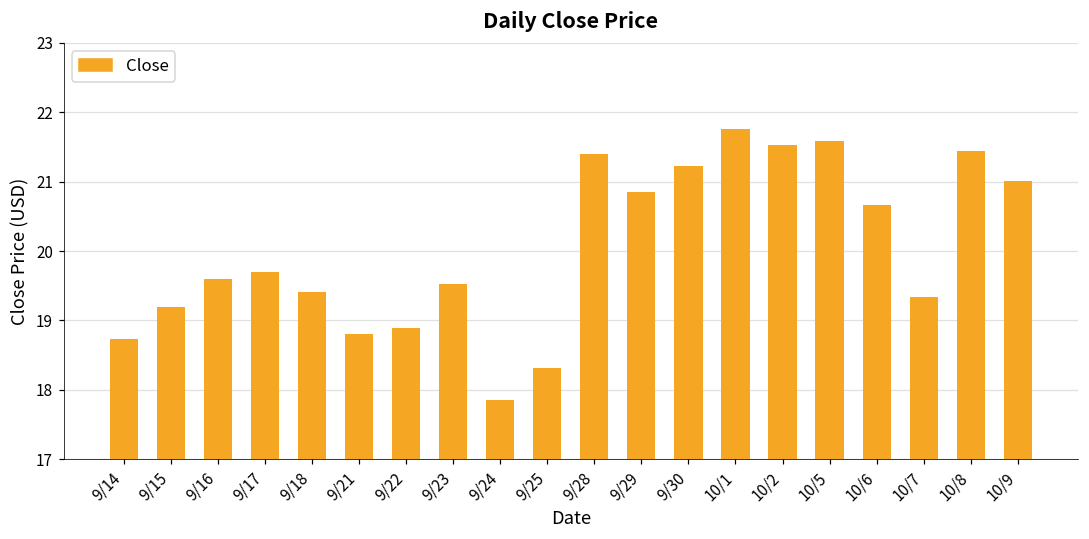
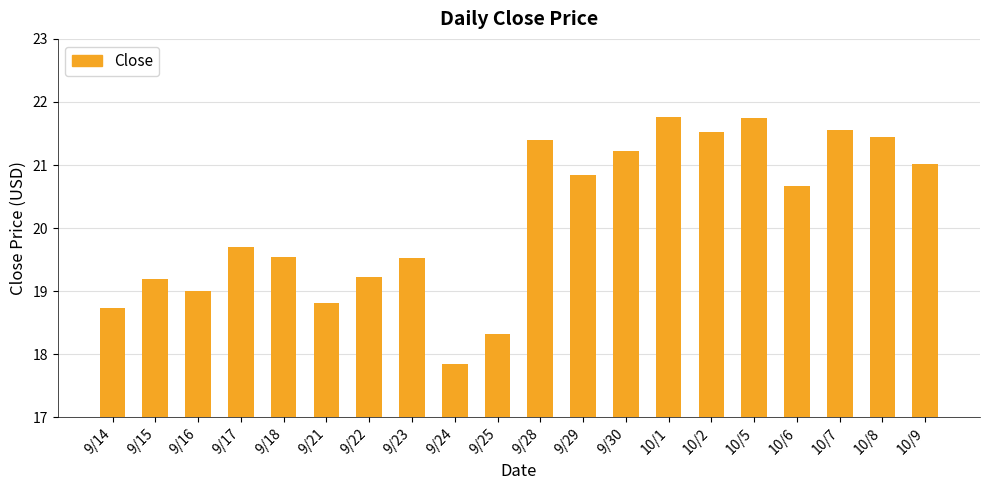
9/16: 19.6 -> 19.0
9/18: 19.4 -> 19.5
9/22: 18.9 -> 19.2
10/5: 21.6 -> 21.7
10/7: 19.3 -> 21.6
